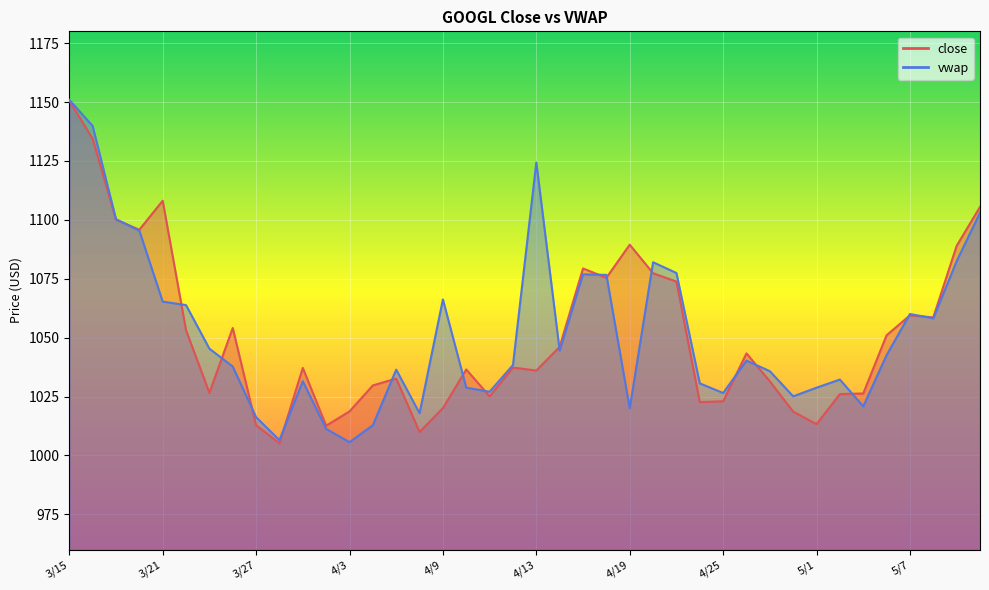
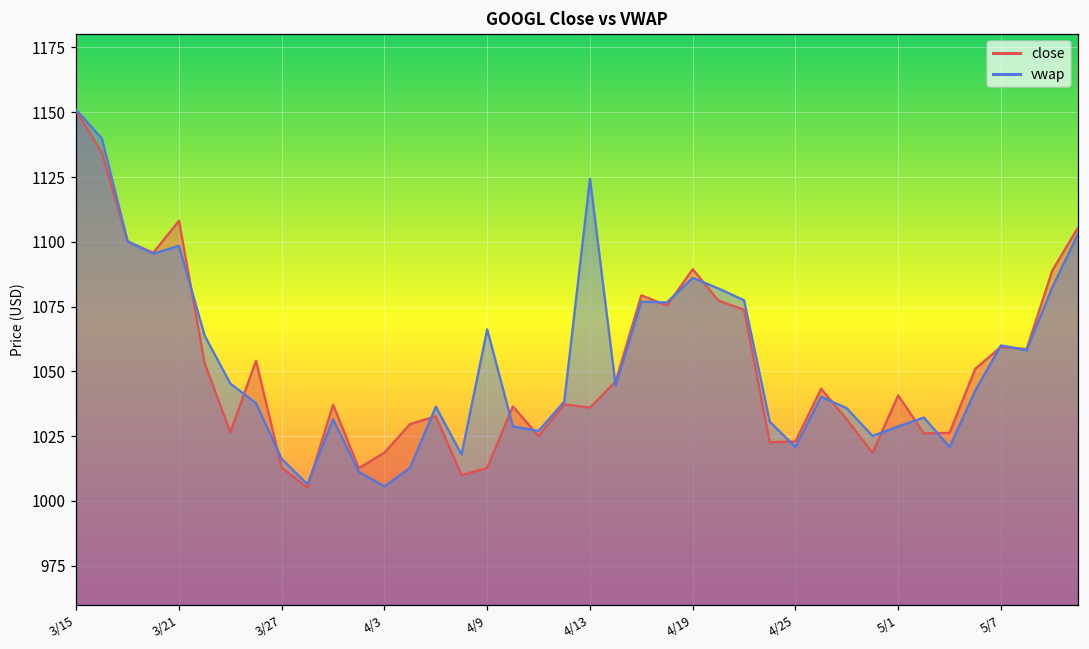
vwap, 3/21: 1065 -> 1098
close, 4/9: 1020 -> 1013
vwap, 4/19: 1020 -> 1086
vwap, 4/25: 1027 -> 1021
close, 5/1: 1013 -> 1041
